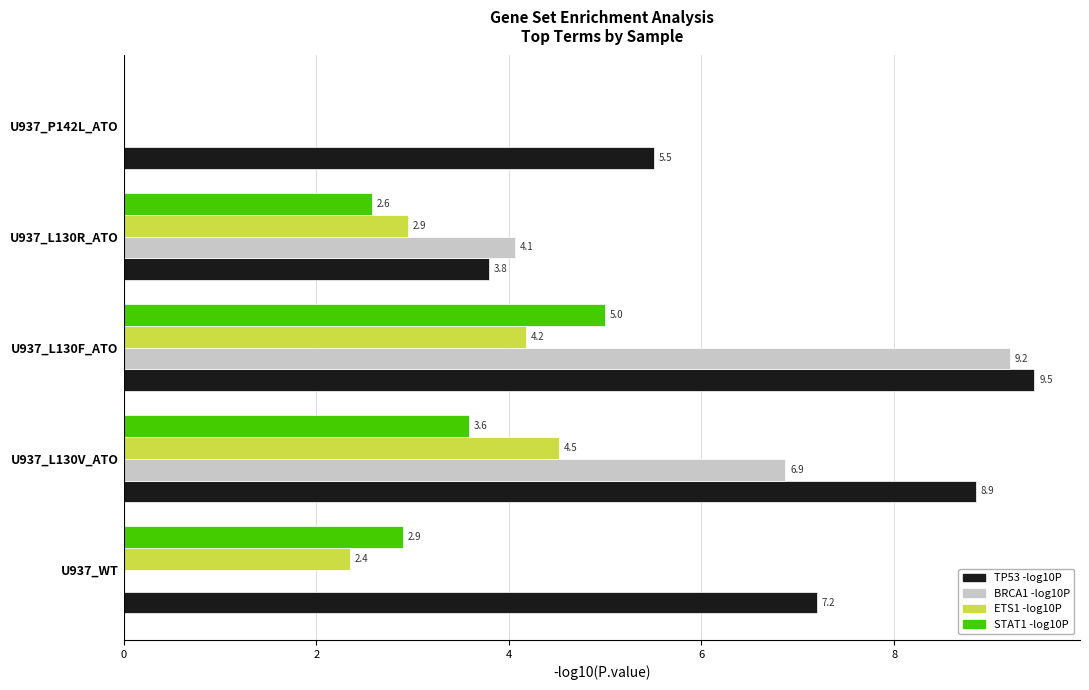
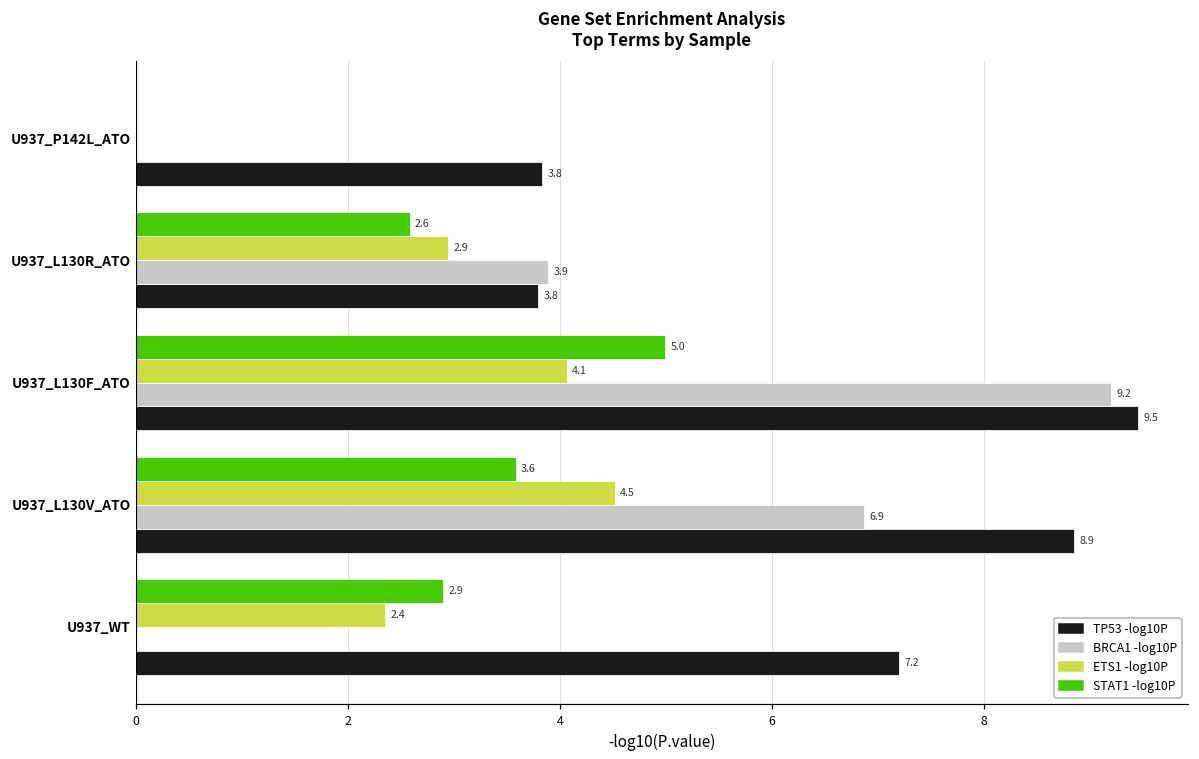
TP53 -log10P, U937_P142L_ATO: 5.5 -> 3.8
BRCA1 -log10P, U937_L130R_ATO: 4.1 -> 3.9
ETS1 -log10P, U937_L130F_ATO: 4.2 -> 4.1
